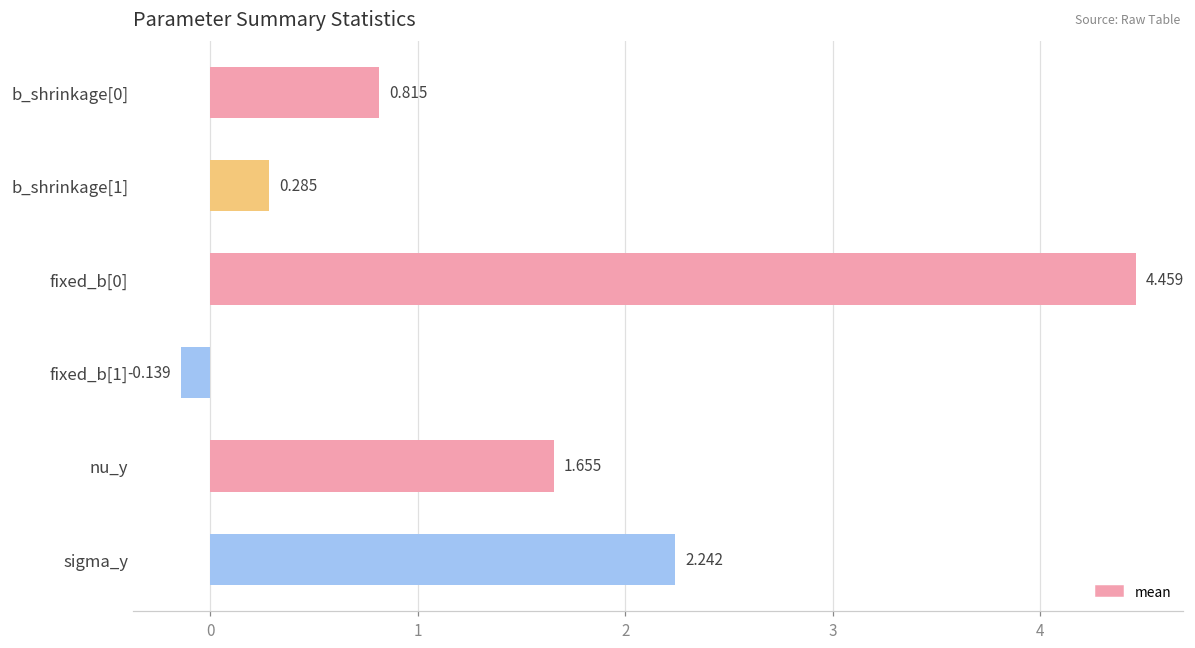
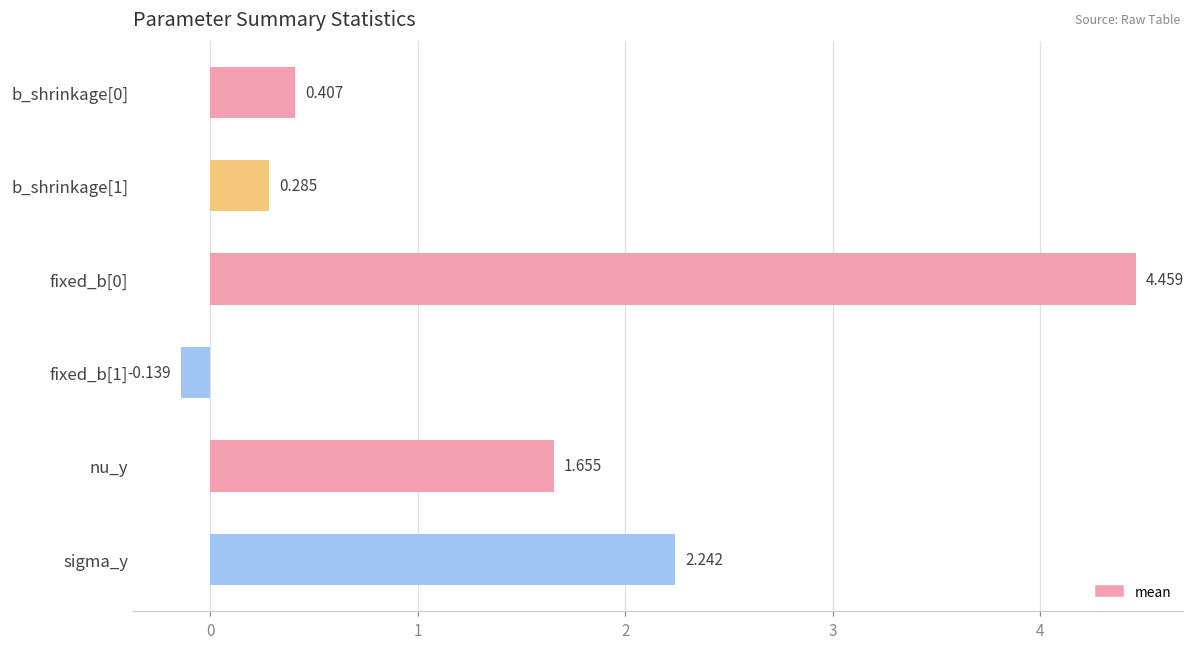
b_shrinkage[0]: 0.815 -> 0.407
